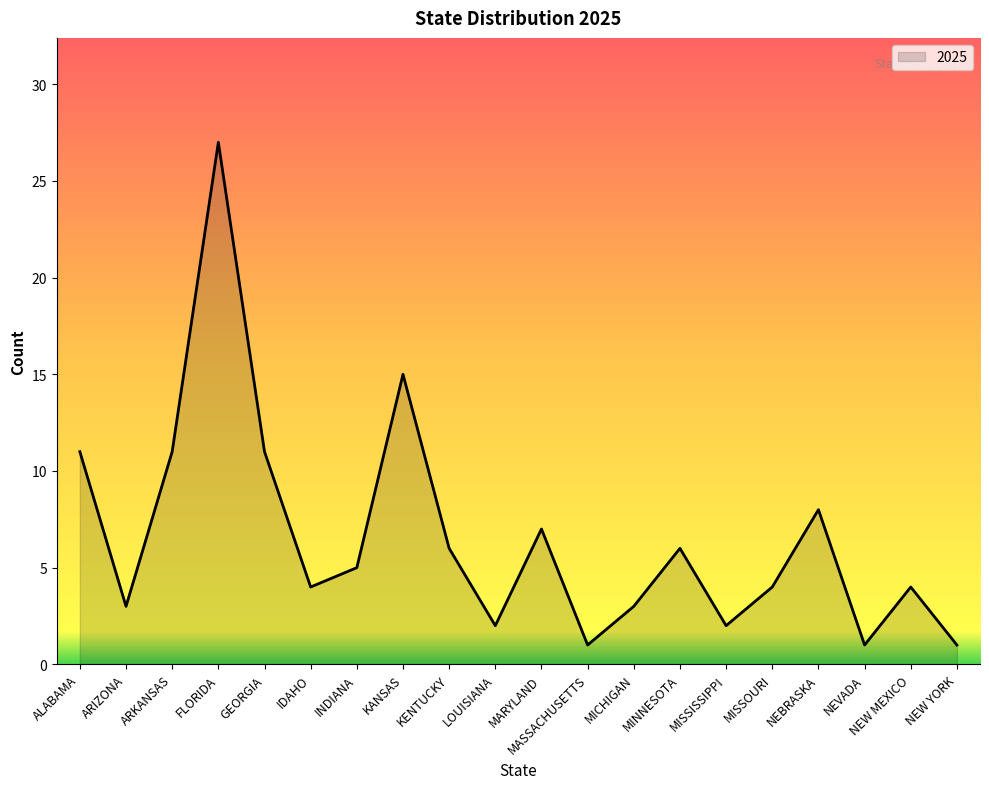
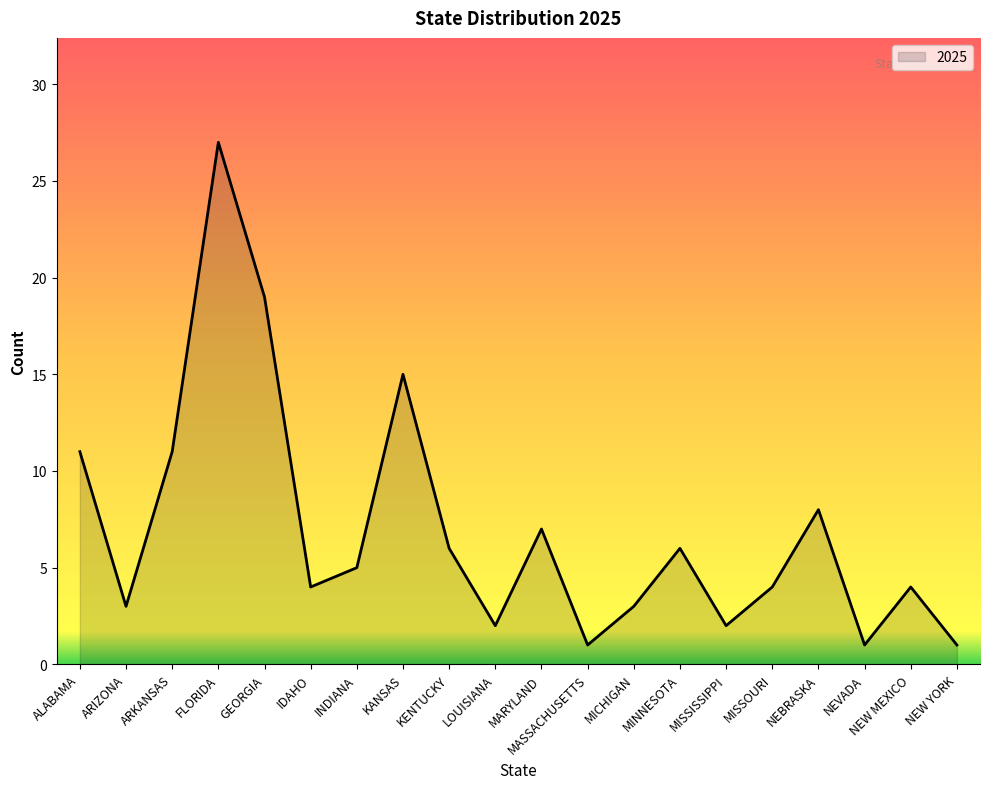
GEORGIA: 11 -> 19
